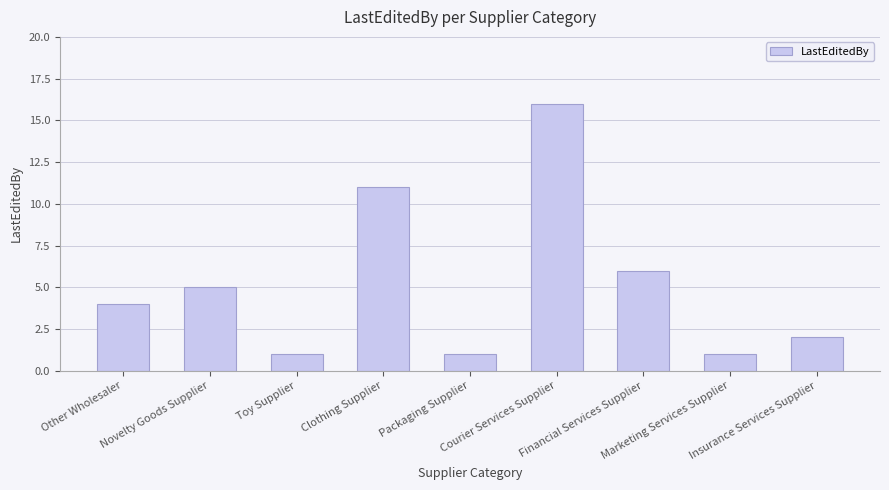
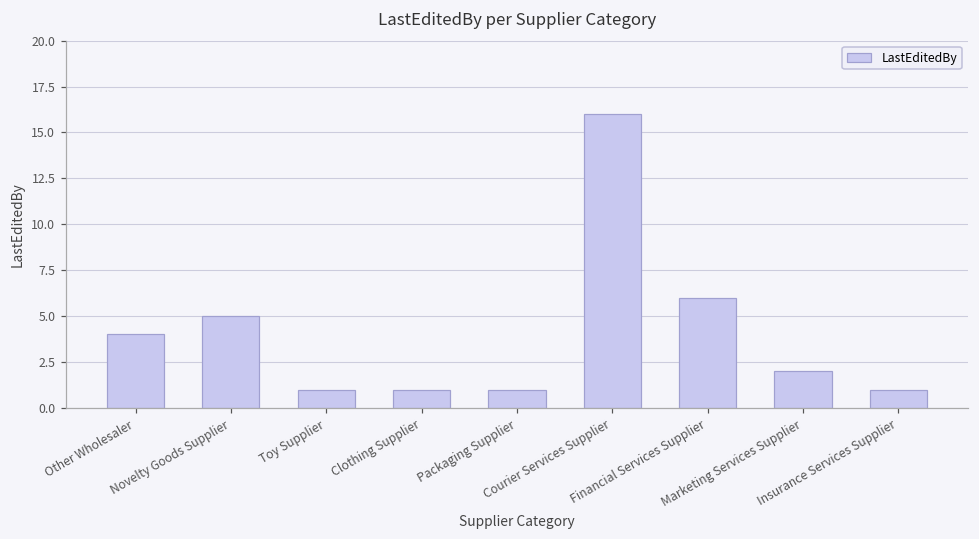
Clothing Supplier: 11 -> 1
Marketing Services Supplier: 1 -> 2
Insurance Services Supplier: 2 -> 1
